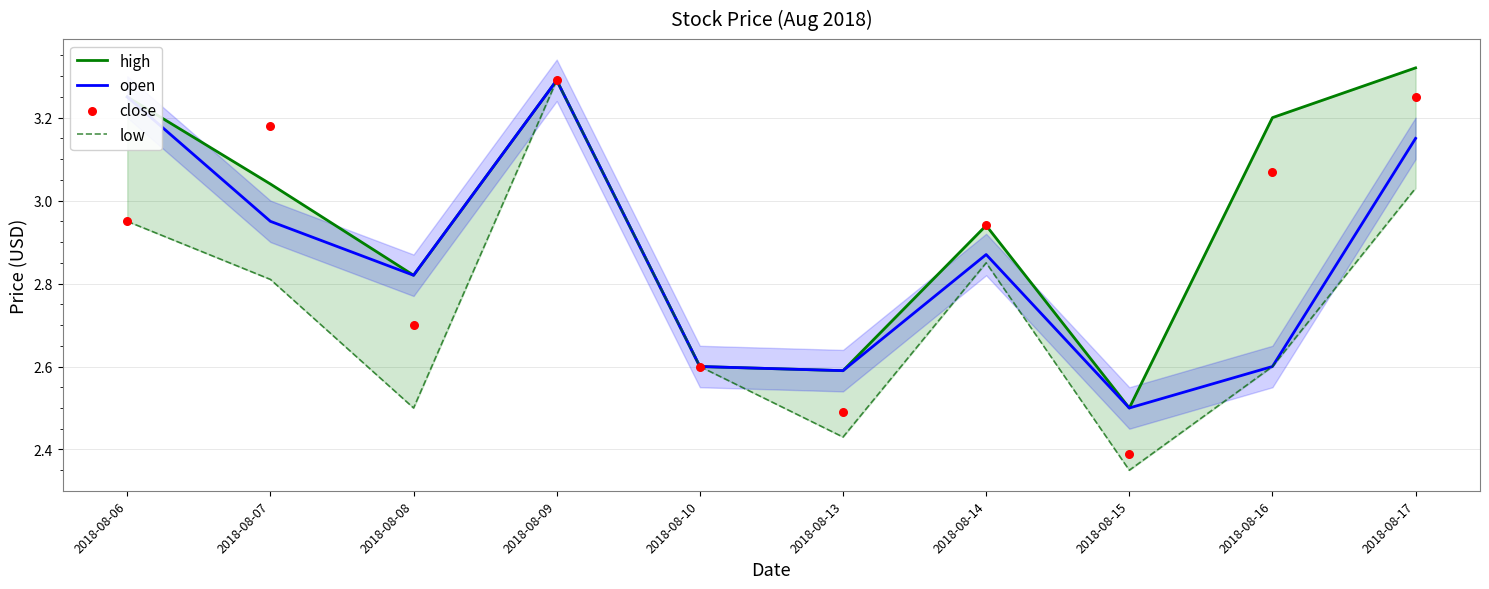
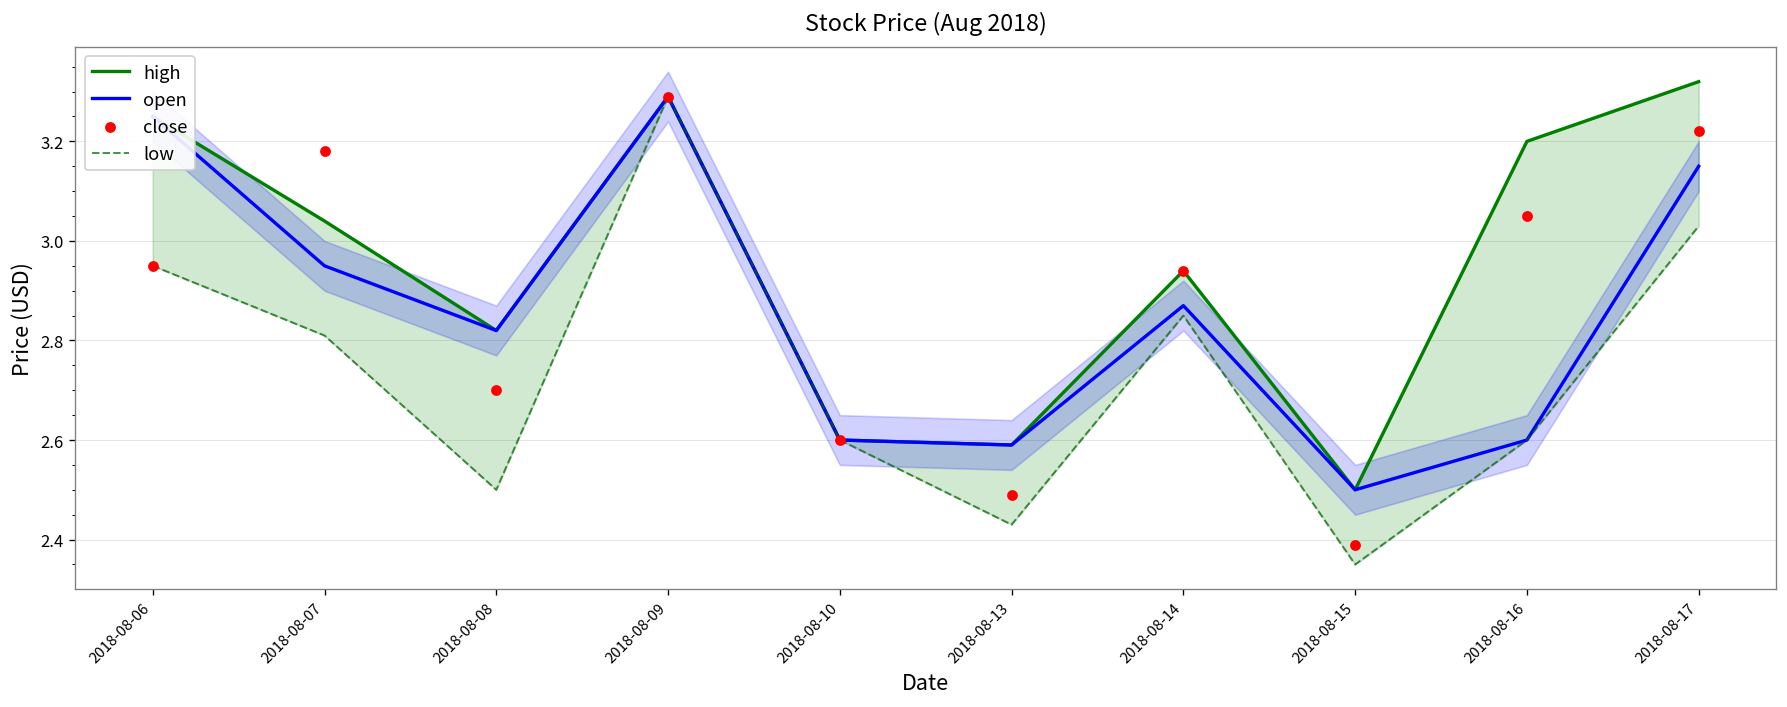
close, 2018-08-16: 3.07 -> 3.05
close, 2018-08-17: 3.25 -> 3.22
